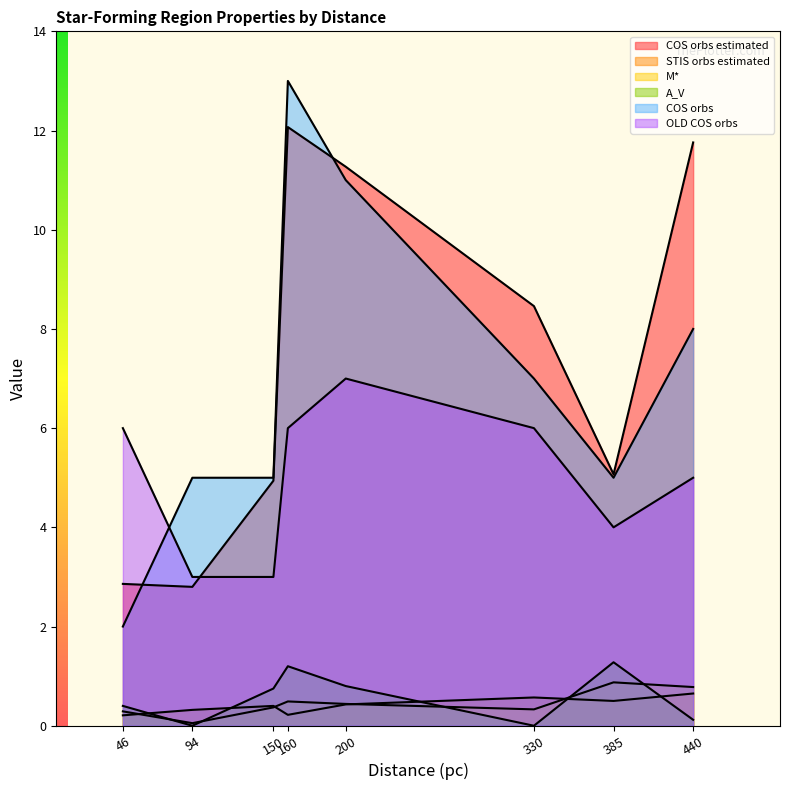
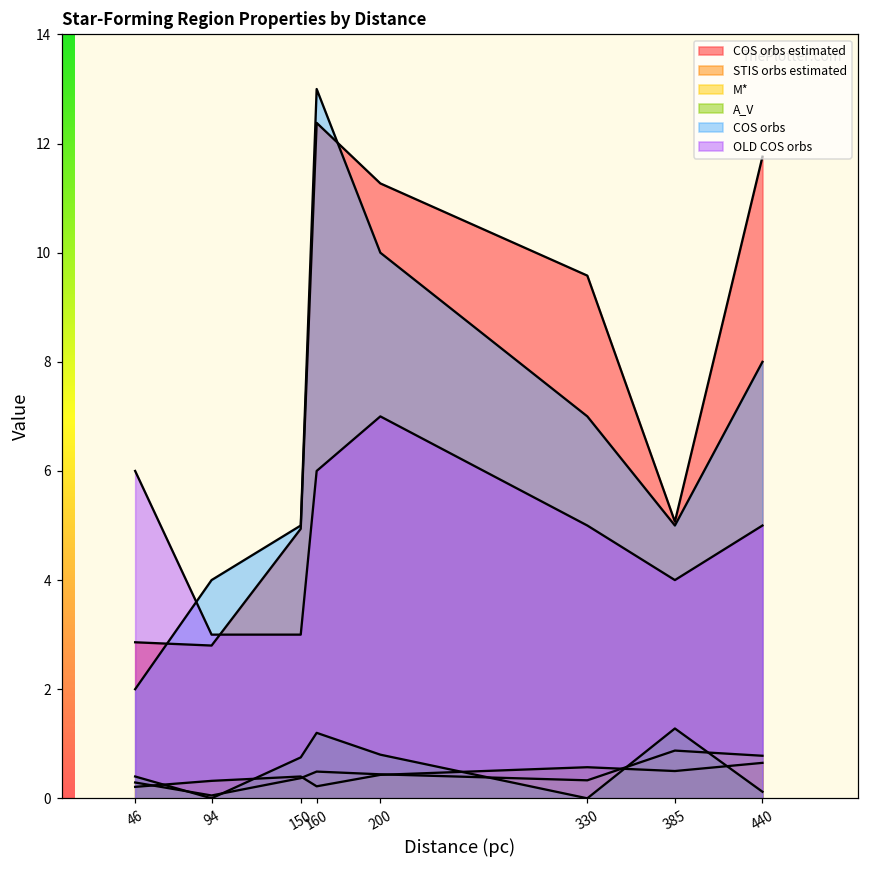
COS orbs, 94: 5 -> 4
COS orbs estimated, 160: 12.1 -> 12.4
COS orbs, 200: 11 -> 10
COS orbs estimated, 330: 8.5 -> 9.6
OLD COS orbs, 330: 6 -> 5
